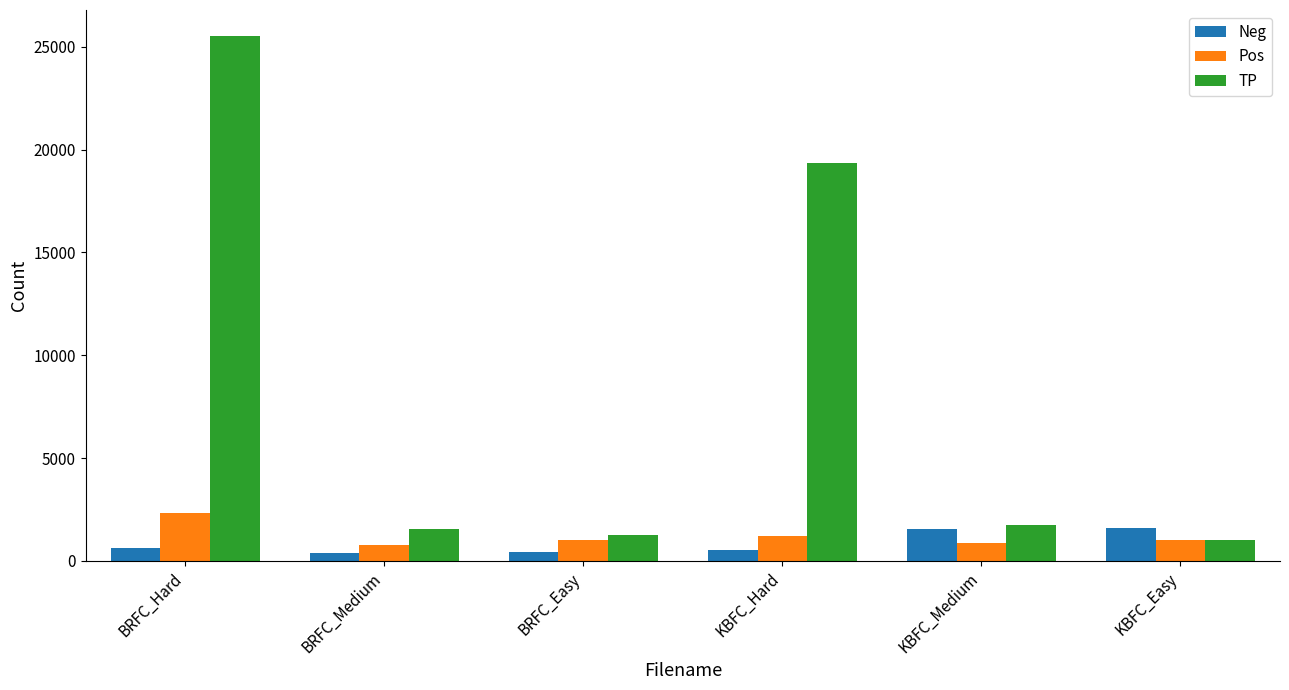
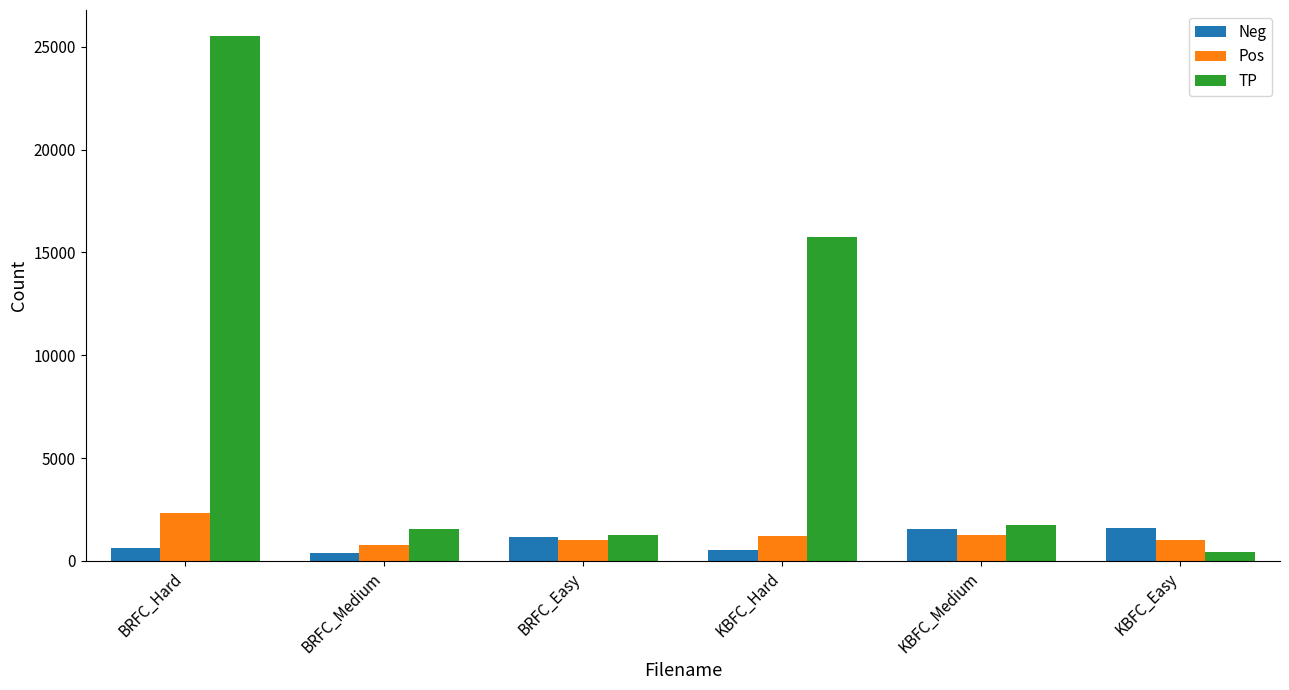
Neg, BRFC_Easy: 400 -> 1200
TP, KBFC_Hard: 19400 -> 15800
Pos, KBFC_Medium: 900 -> 1300
TP, KBFC_Easy: 1000 -> 400
